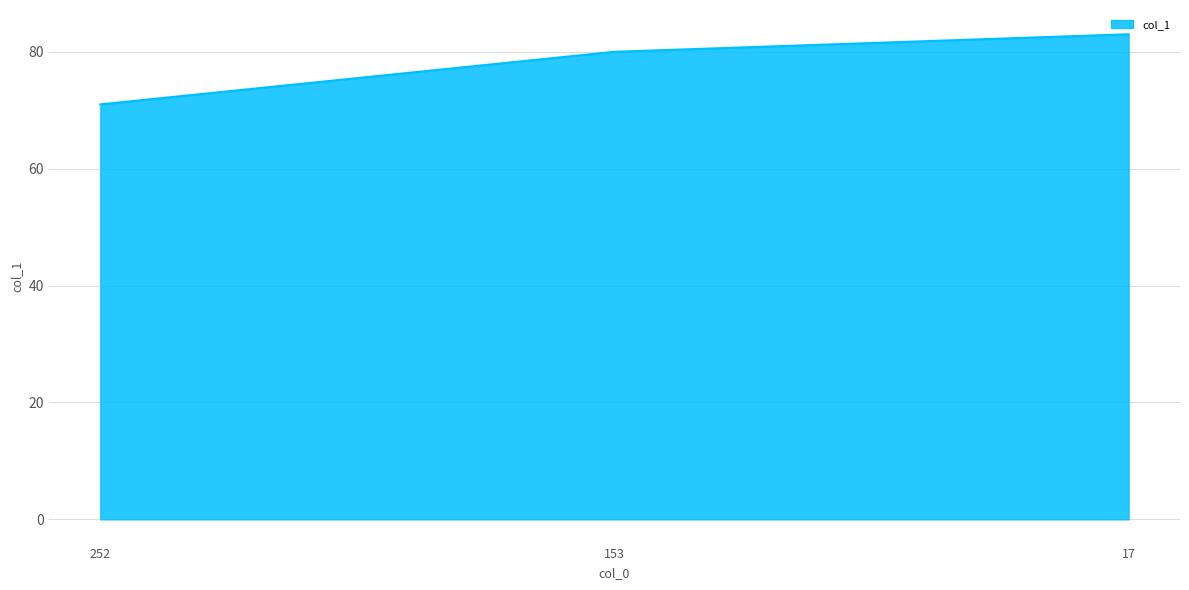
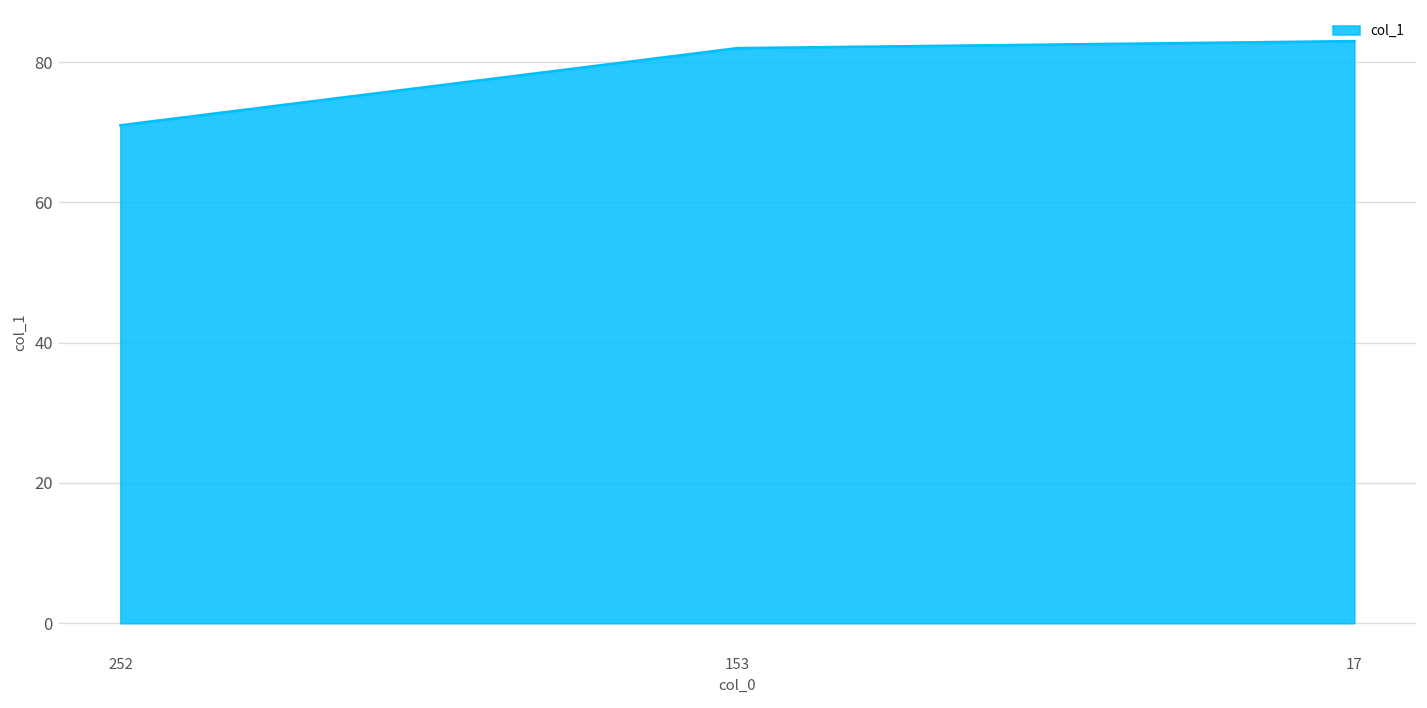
153: 80 -> 82
